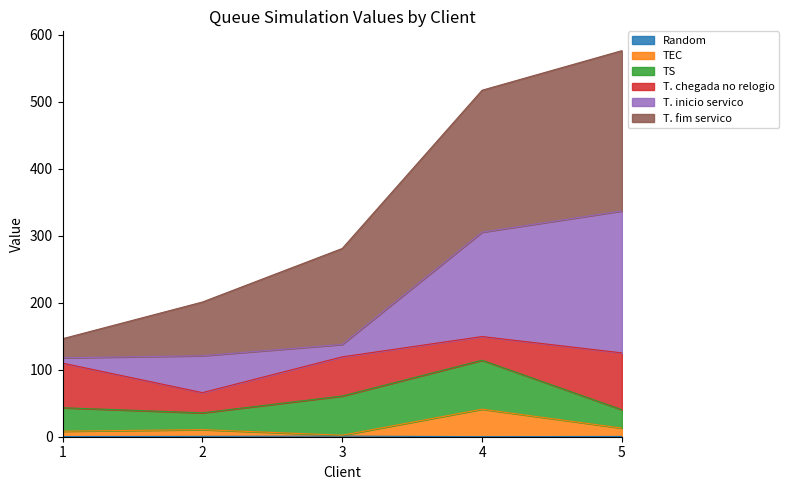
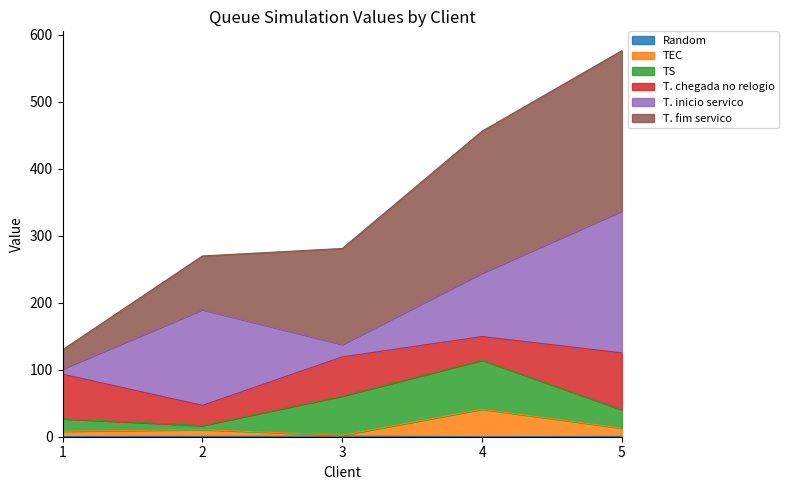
TS, 1: 40 -> 20
TS, 2: 30 -> 10
T. inicio servico, 2: 60 -> 140
T. inicio servico, 4: 160 -> 90
